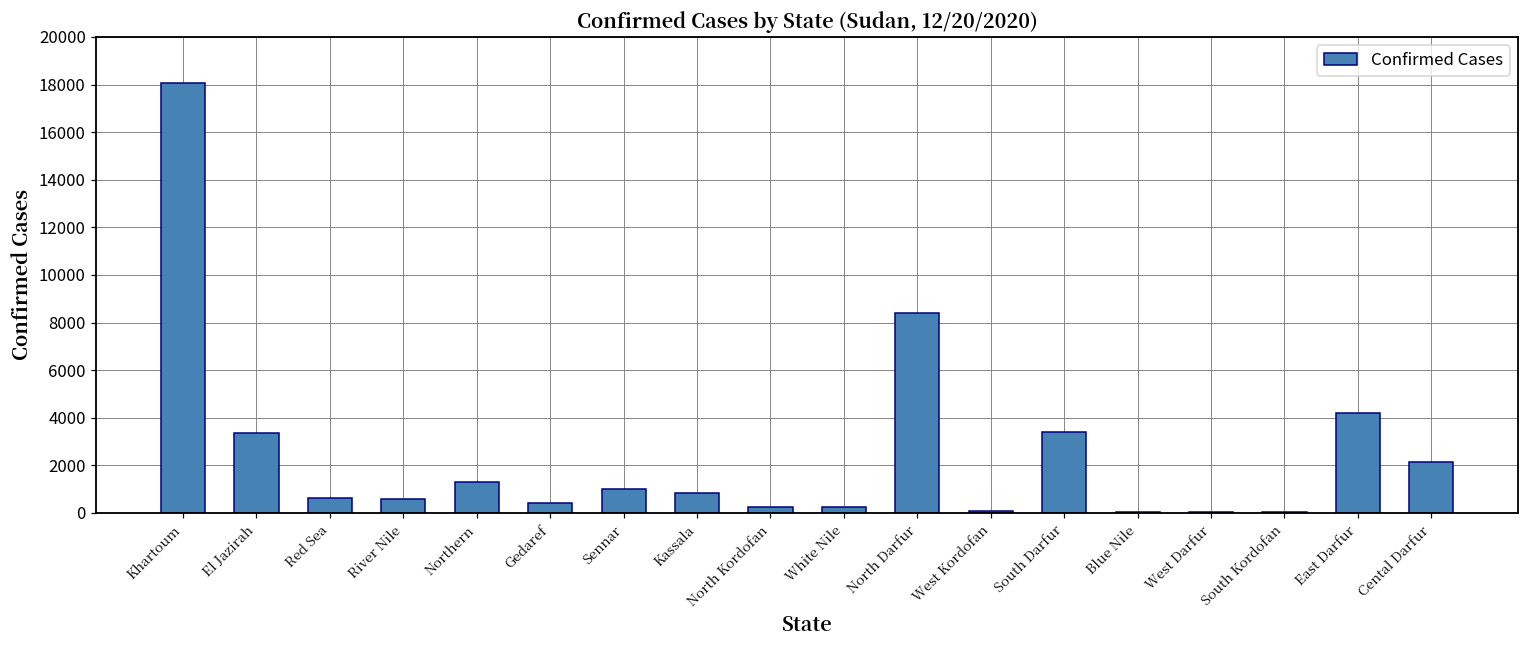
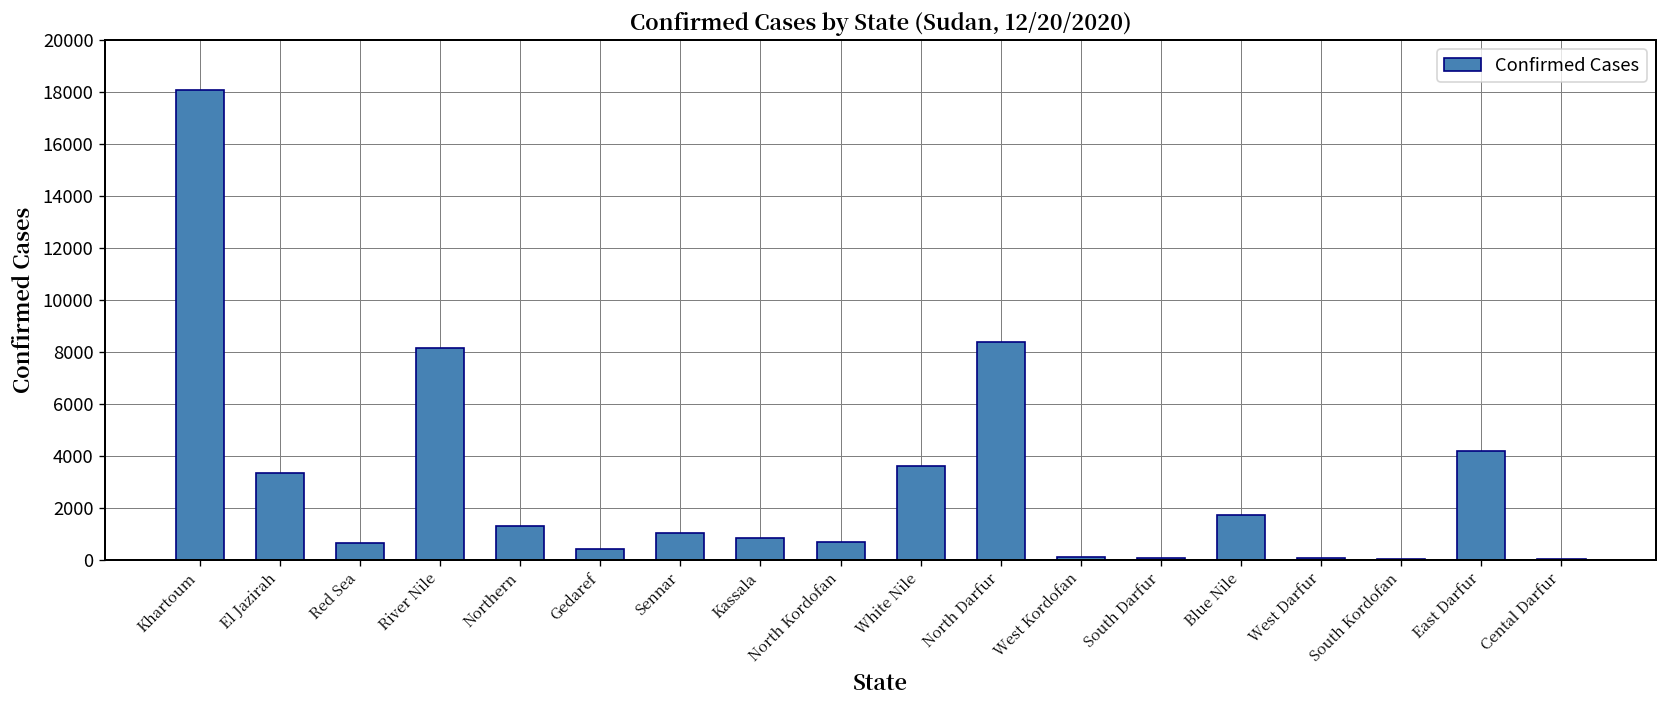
River Nile: 600 -> 8100
North Kordofan: 300 -> 700
White Nile: 200 -> 3600
South Darfur: 3400 -> 100
Blue Nile: 0 -> 1700
Cental Darfur: 2200 -> 0
